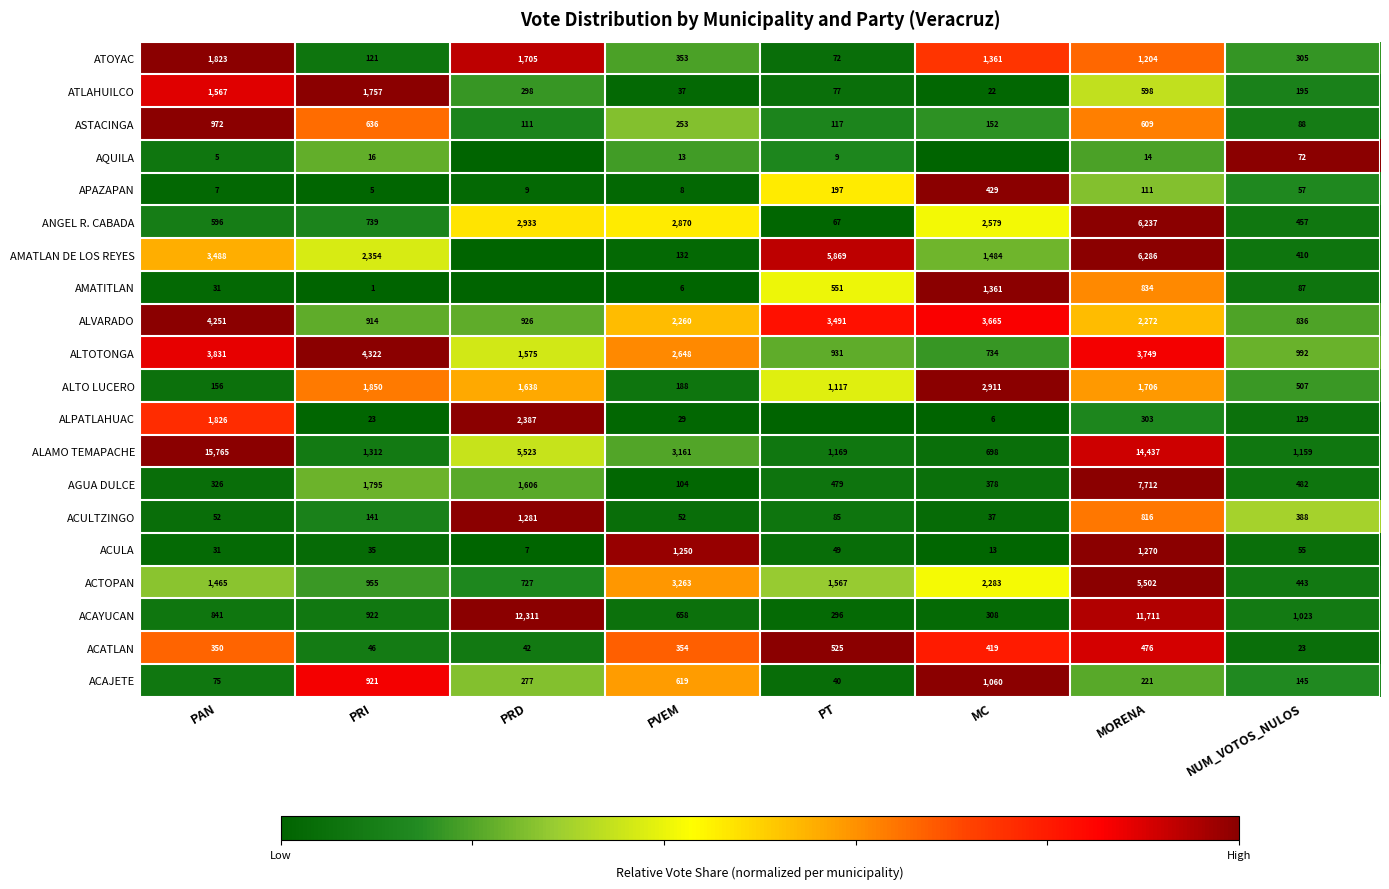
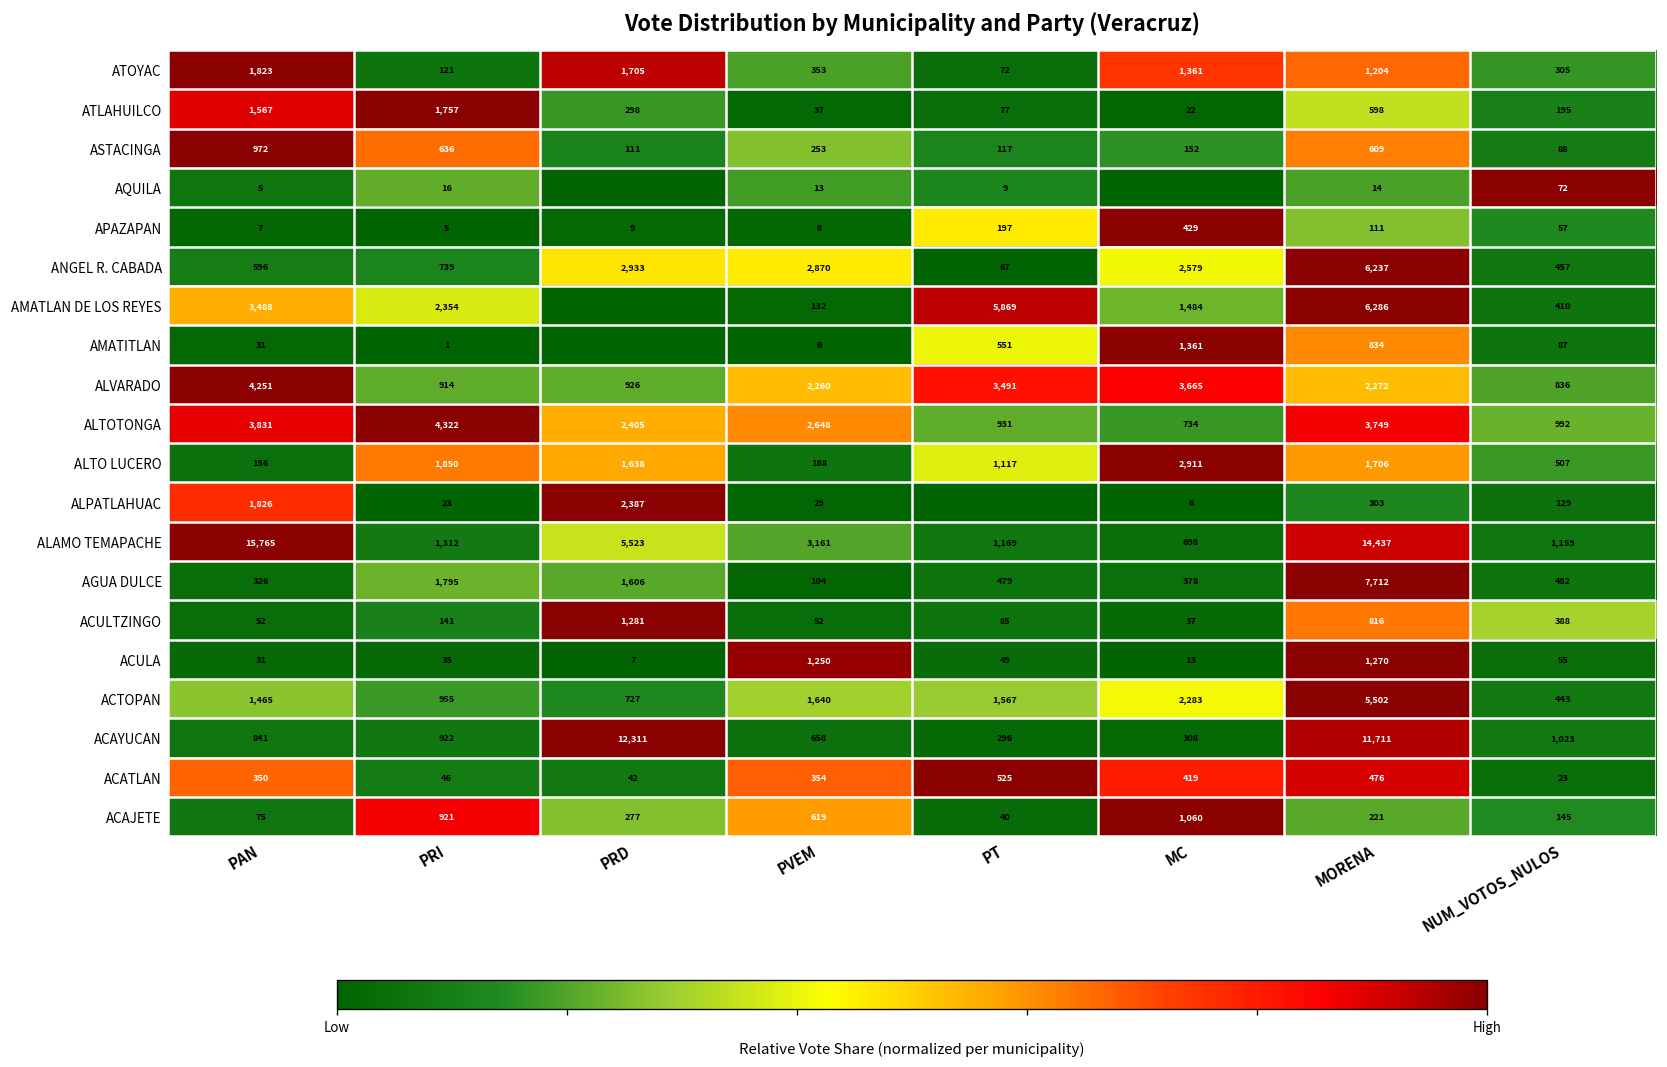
ALTOTONGA, PRD: 1,575 -> 2,405
ACTOPAN, PVEM: 3,263 -> 1,640
